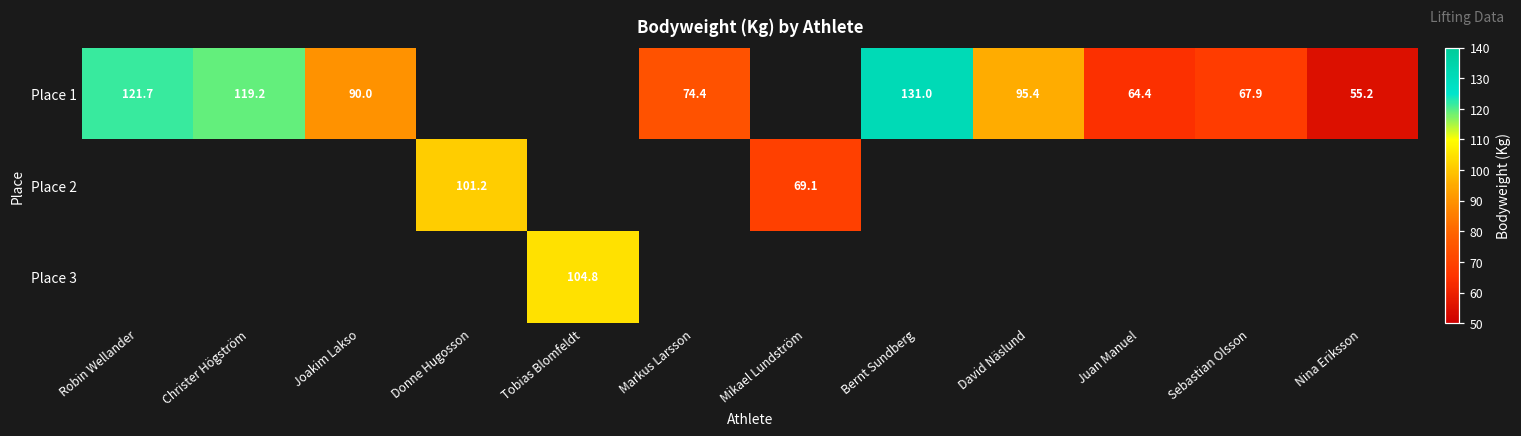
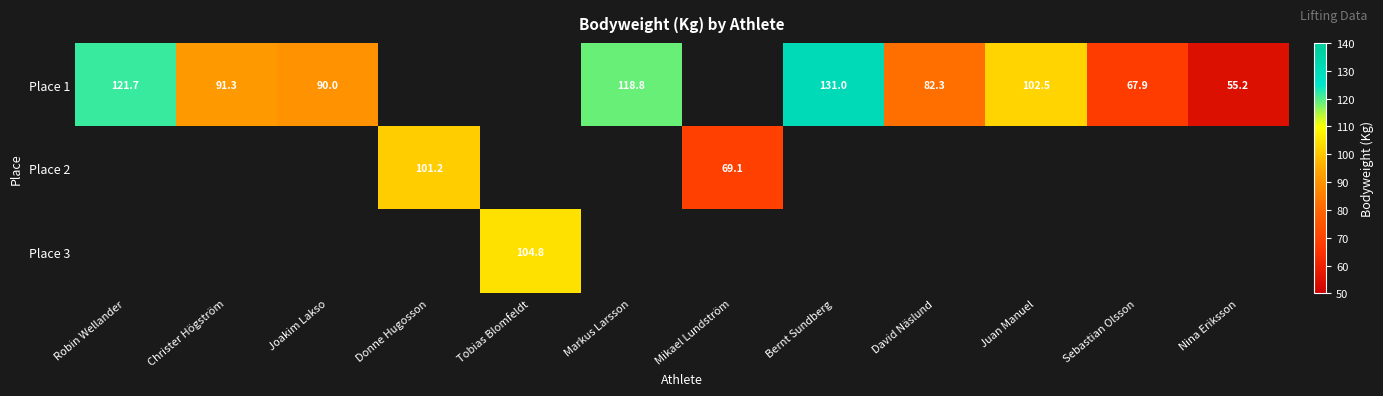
Place 1, Christer Högström: 119.2 -> 91.3
Place 1, Markus Larsson: 74.4 -> 118.8
Place 1, David Näslund: 95.4 -> 82.3
Place 1, Juan Manuel: 64.4 -> 102.5
